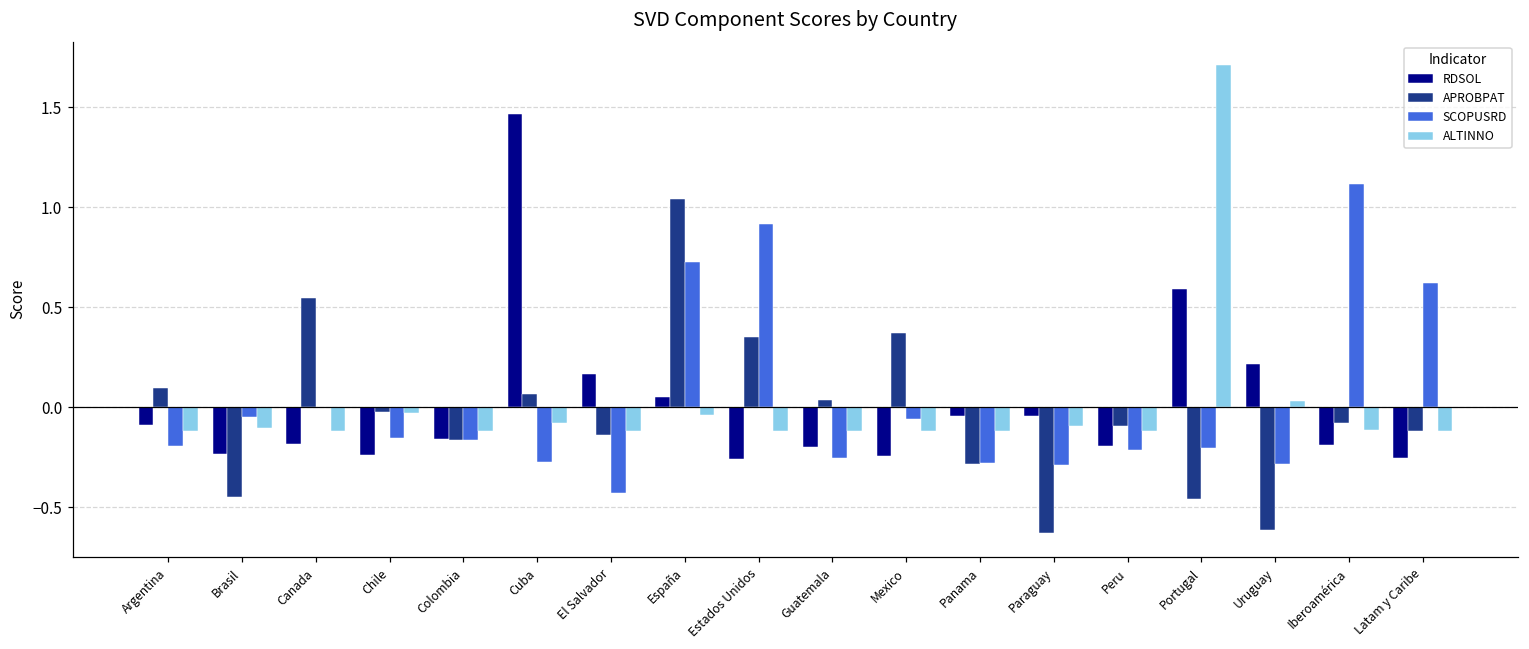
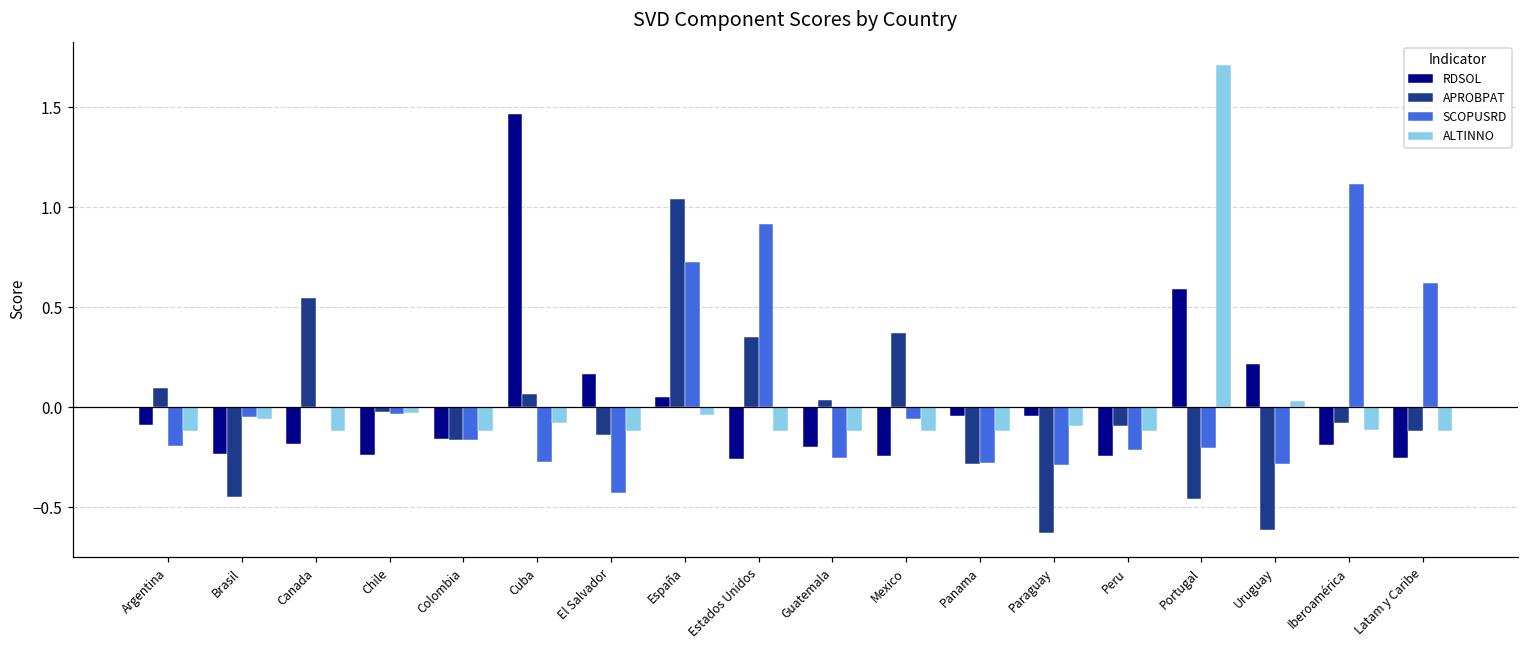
ALTINNO, Brasil: -0.10 -> -0.06
SCOPUSRD, Chile: -0.15 -> -0.03
RDSOL, Peru: -0.19 -> -0.25
